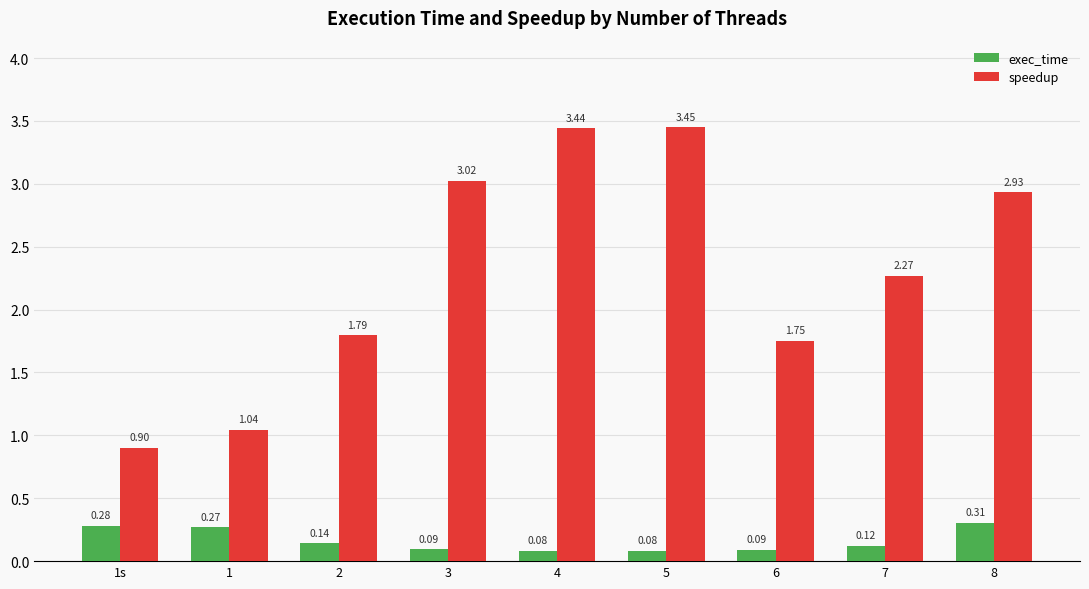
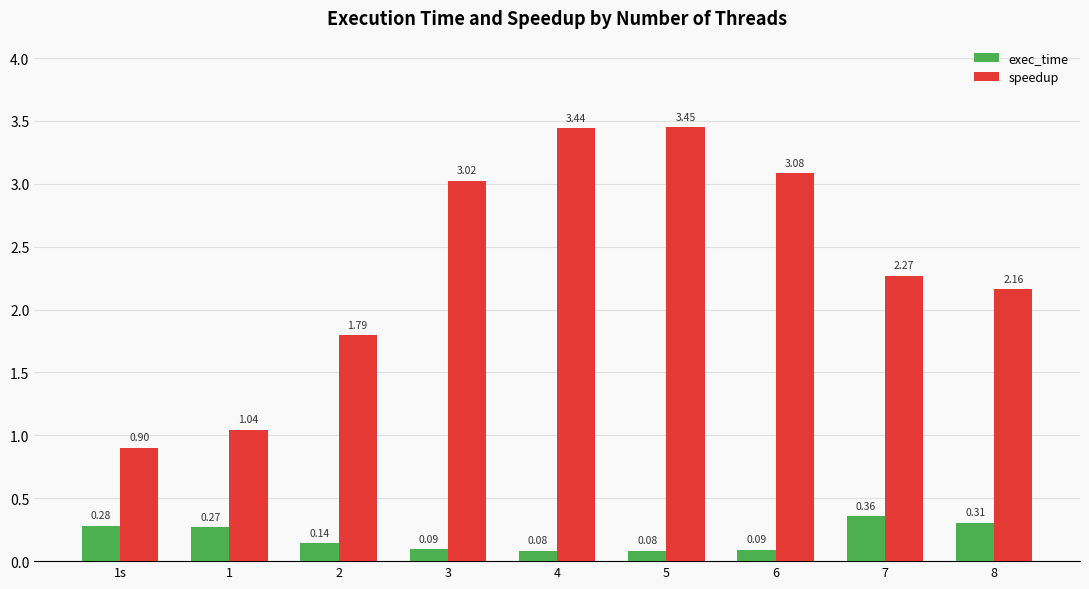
speedup, 6: 1.75 -> 3.08
exec_time, 7: 0.12 -> 0.36
speedup, 8: 2.93 -> 2.16
